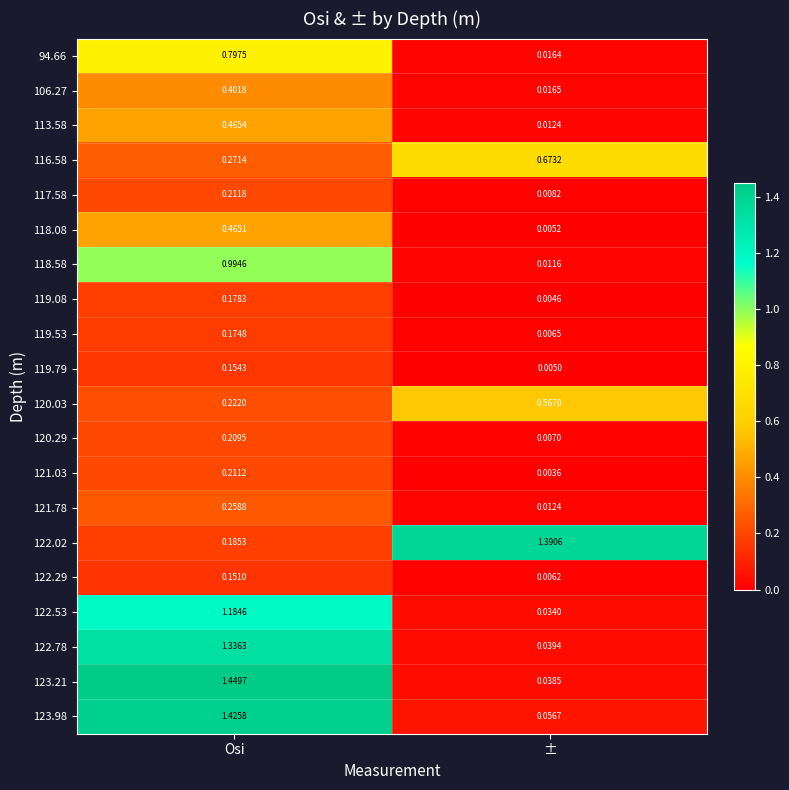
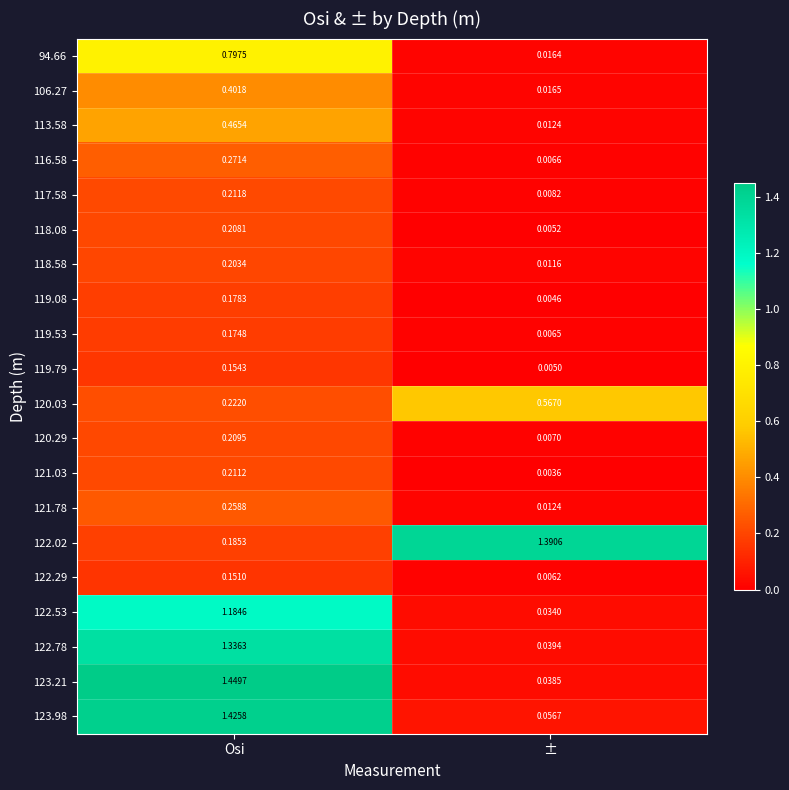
116.58, ±: 0.6732 -> 0.0066
118.08, Osi: 0.4651 -> 0.2081
118.58, Osi: 0.9946 -> 0.2034
